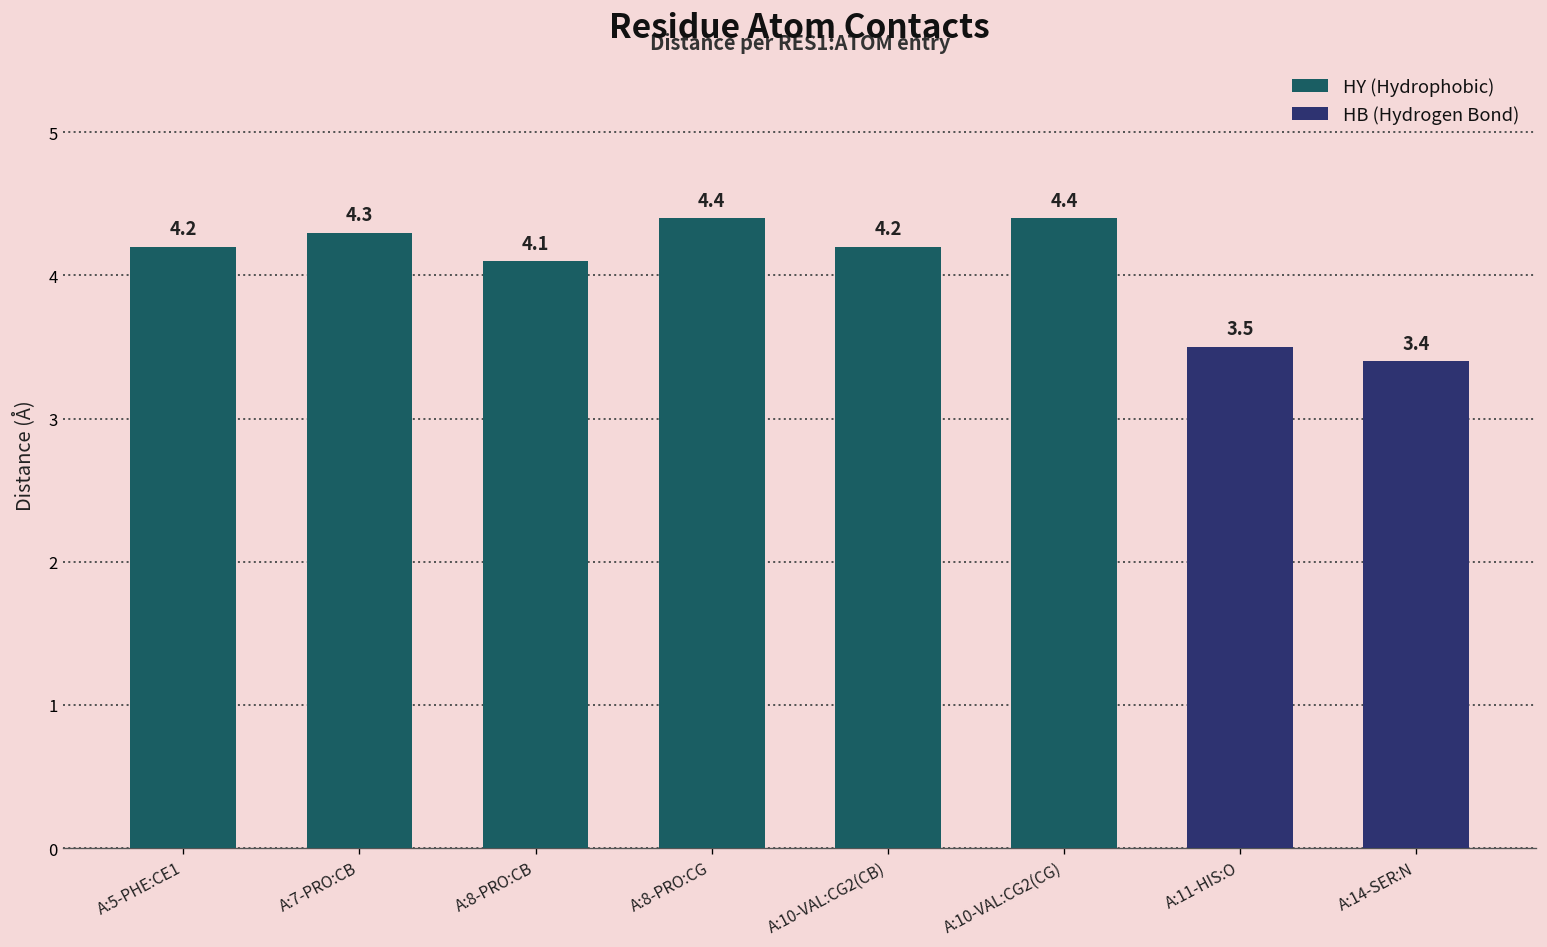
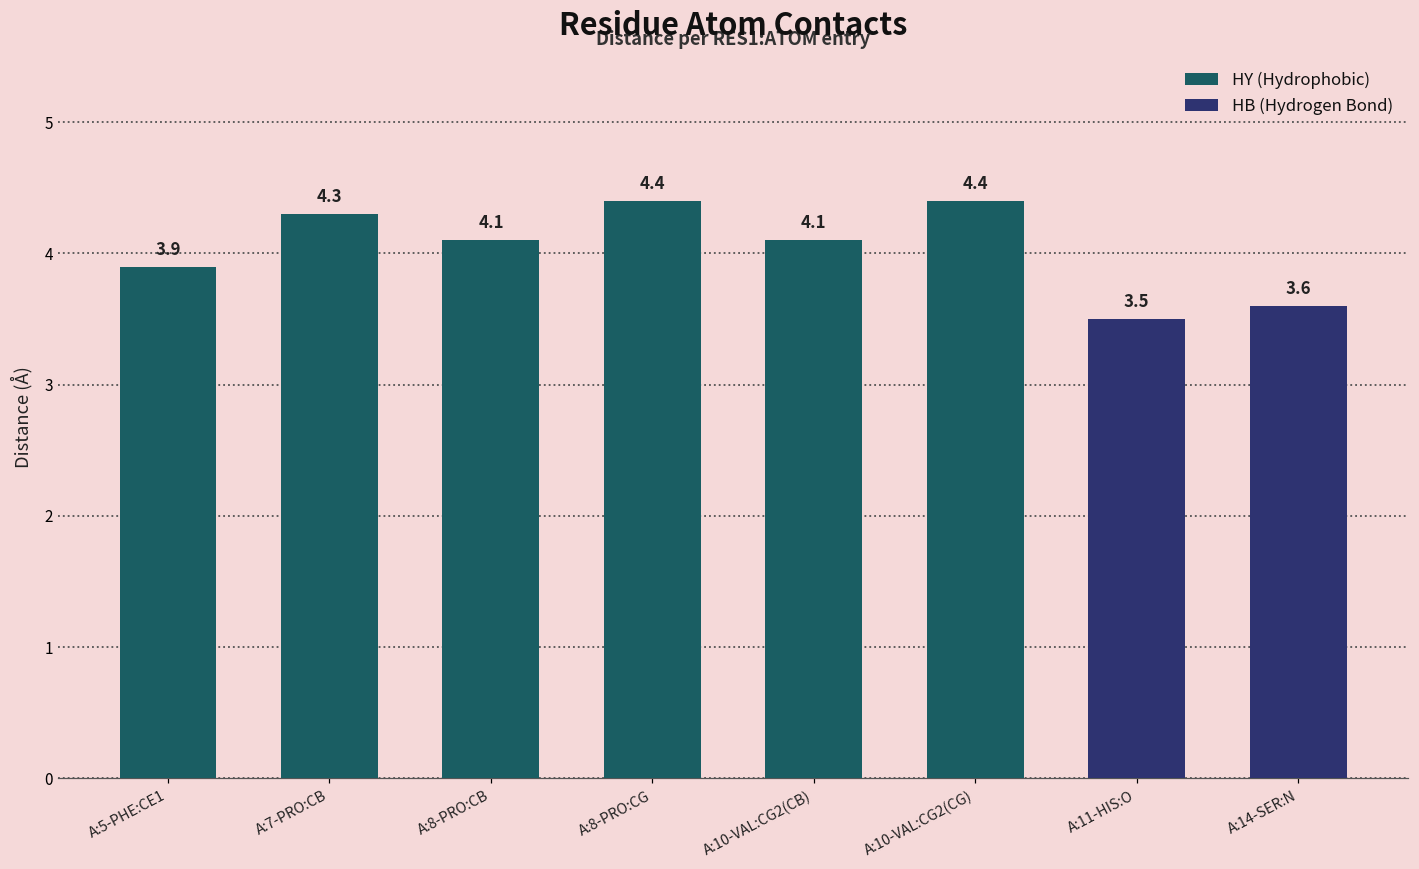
A:5-PHE:CE1: 4.2 -> 3.9
A:10-VAL:CG2(CB): 4.2 -> 4.1
A:14-SER:N: 3.4 -> 3.6
